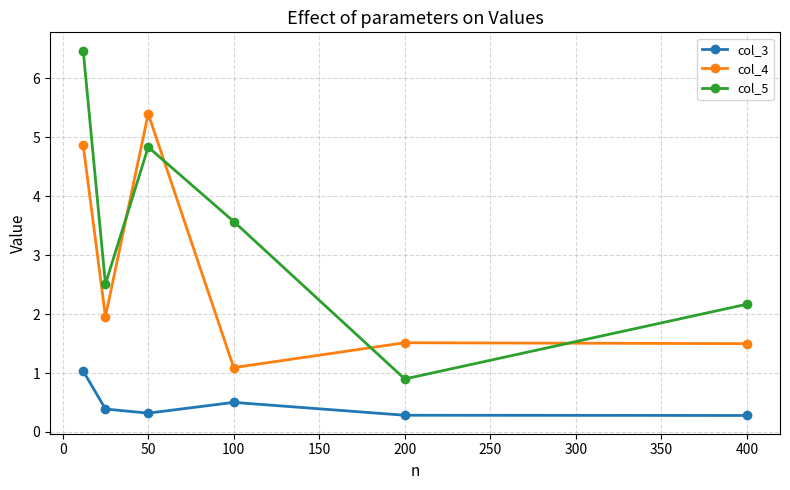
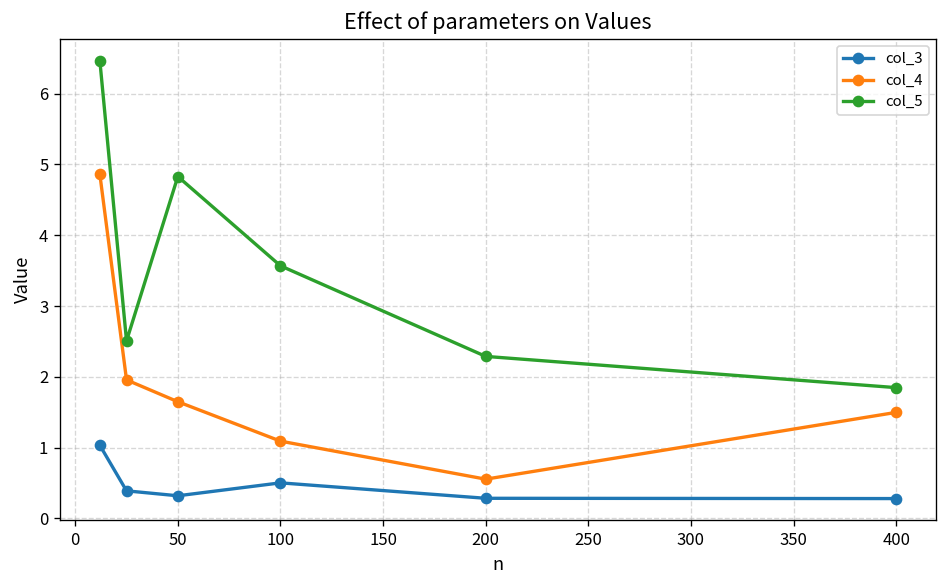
col_4, 50: 5.4 -> 1.6
col_4, 200: 1.5 -> 0.6
col_5, 200: 0.9 -> 2.3
col_5, 400: 2.2 -> 1.8
